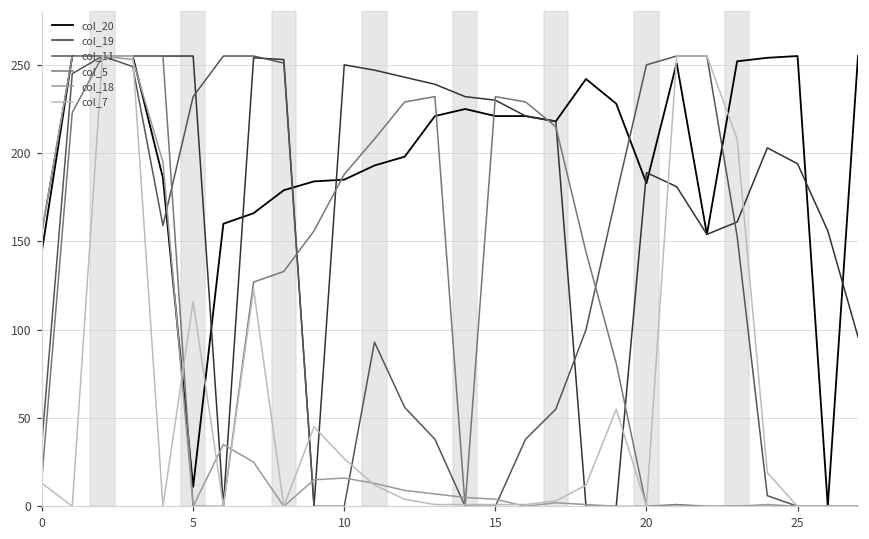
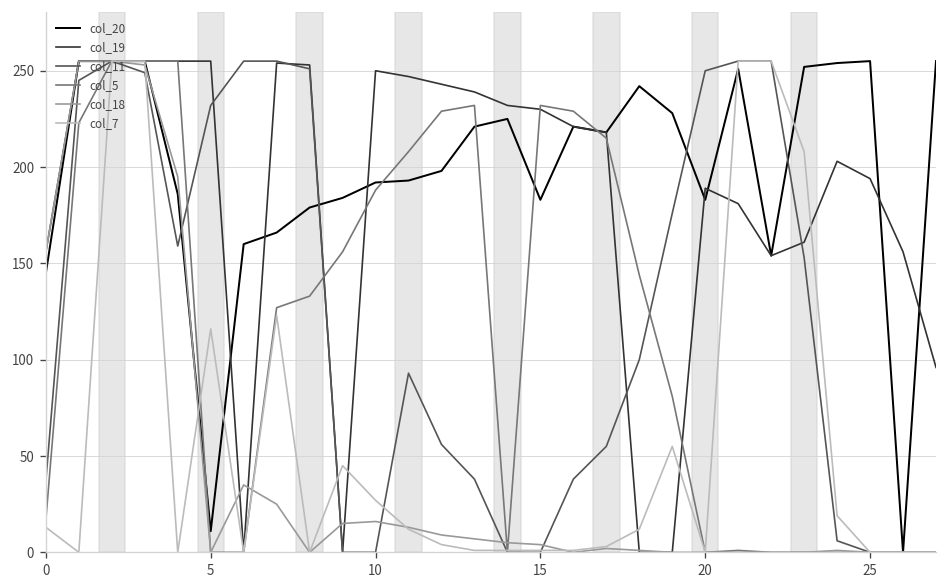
col_20, 10: 185 -> 192
col_20, 15: 221 -> 183
